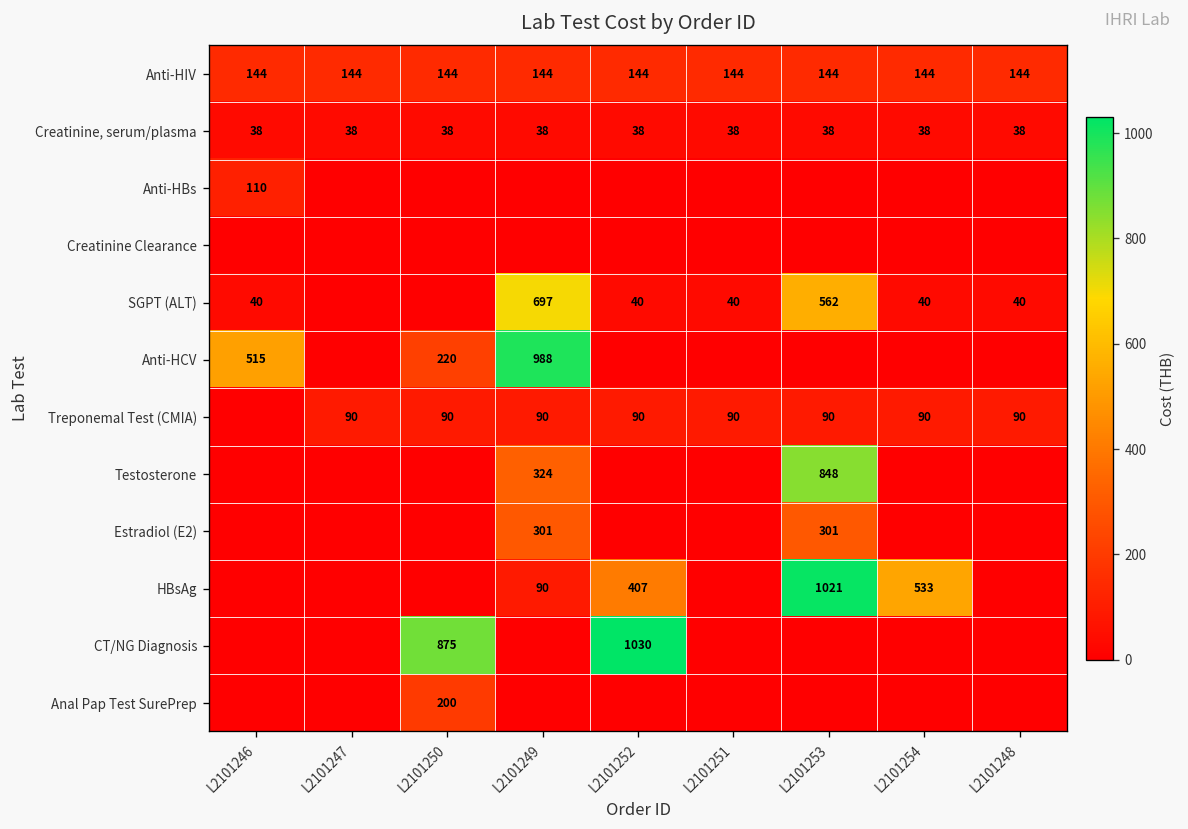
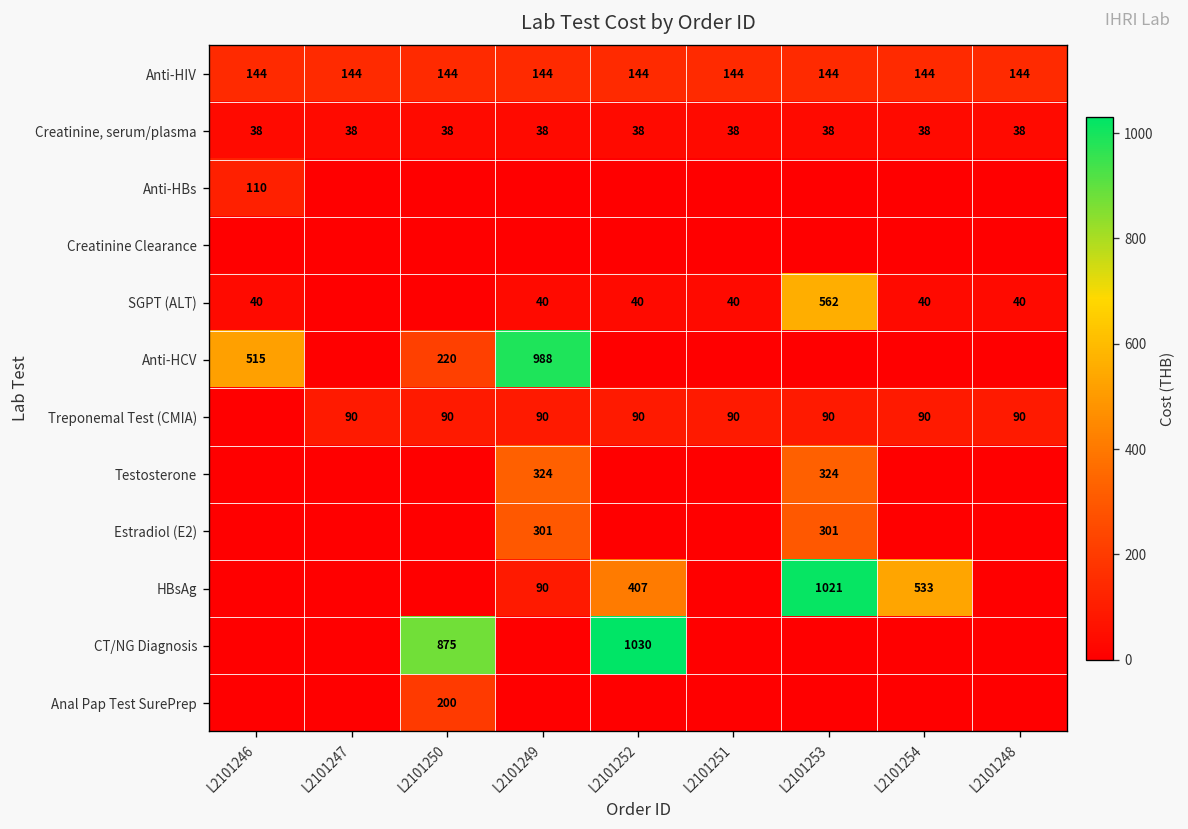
SGPT (ALT), L2101249: 697 -> 40
Testosterone, L2101253: 848 -> 324
